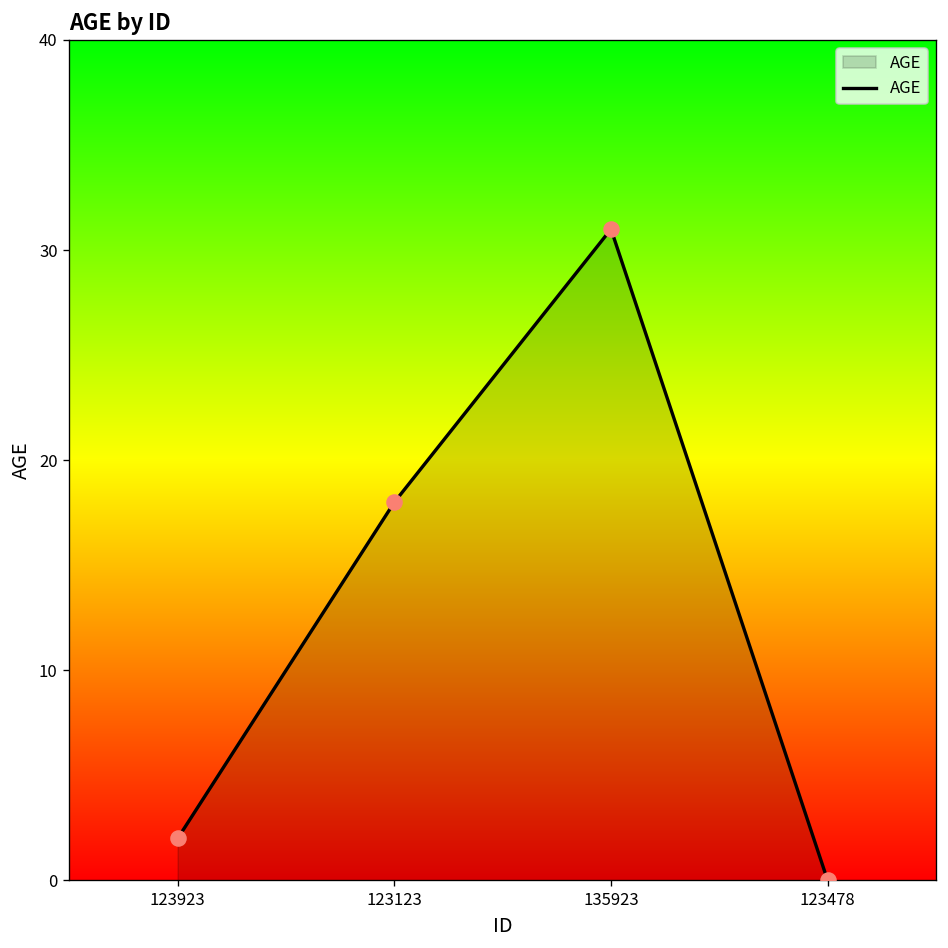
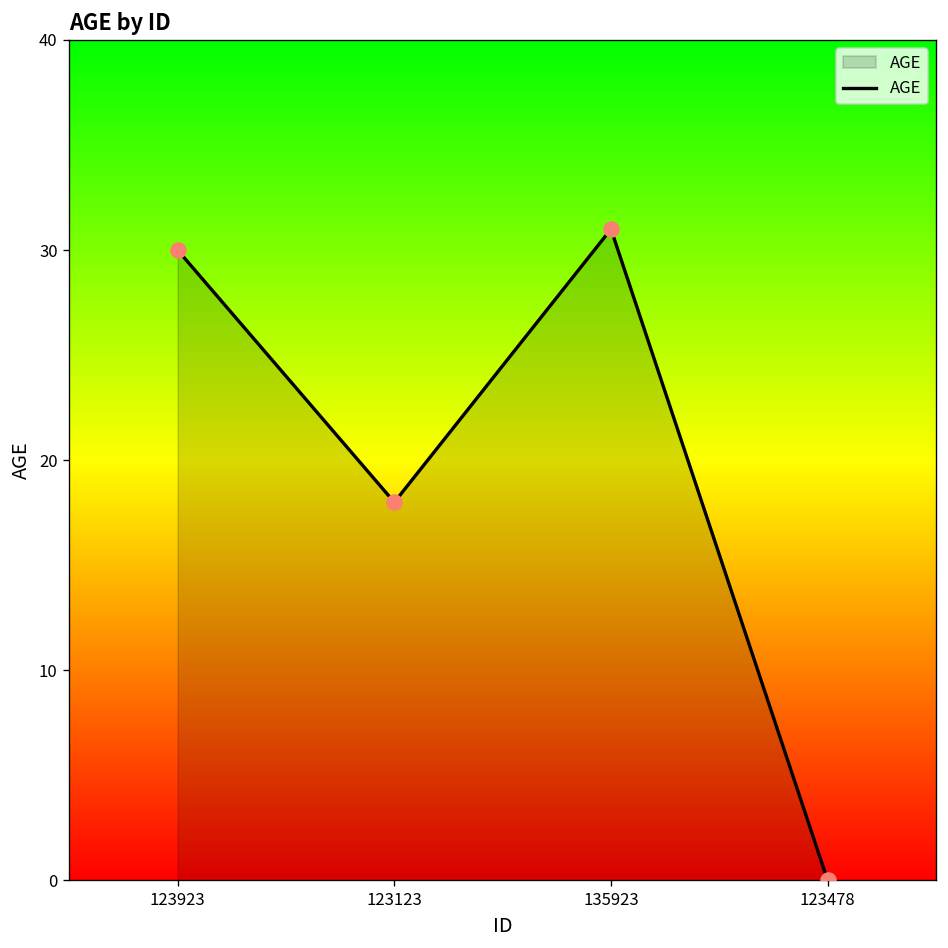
123923: 2 -> 30
